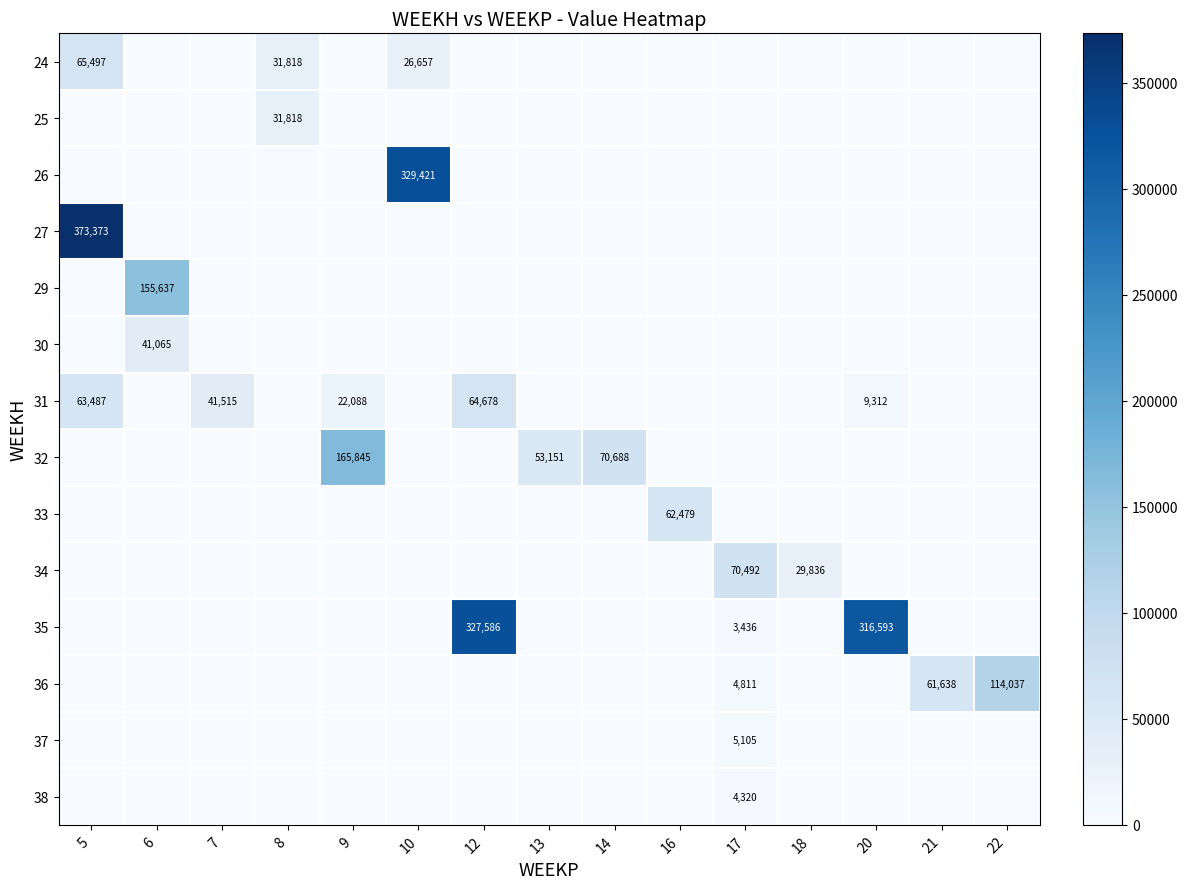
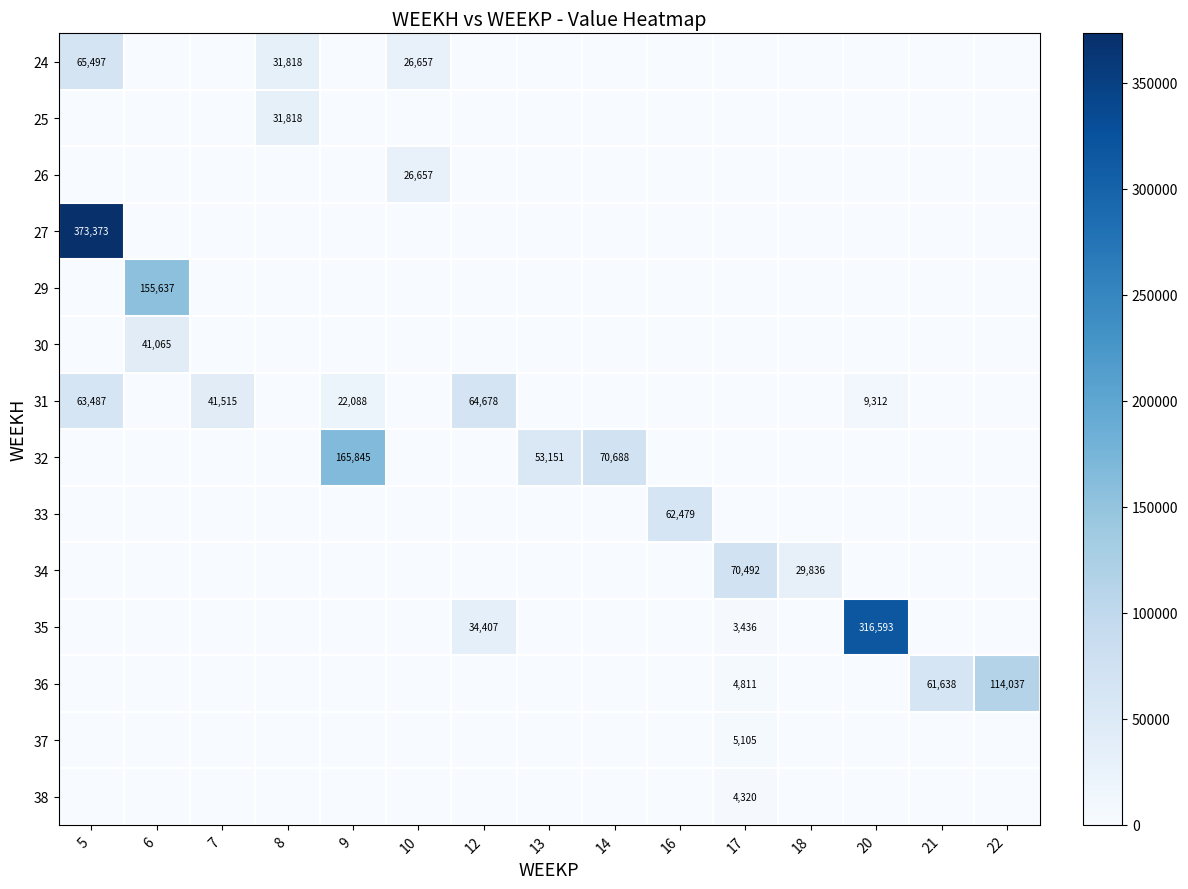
26, 10: 329,421 -> 26,657
35, 12: 327,586 -> 34,407
